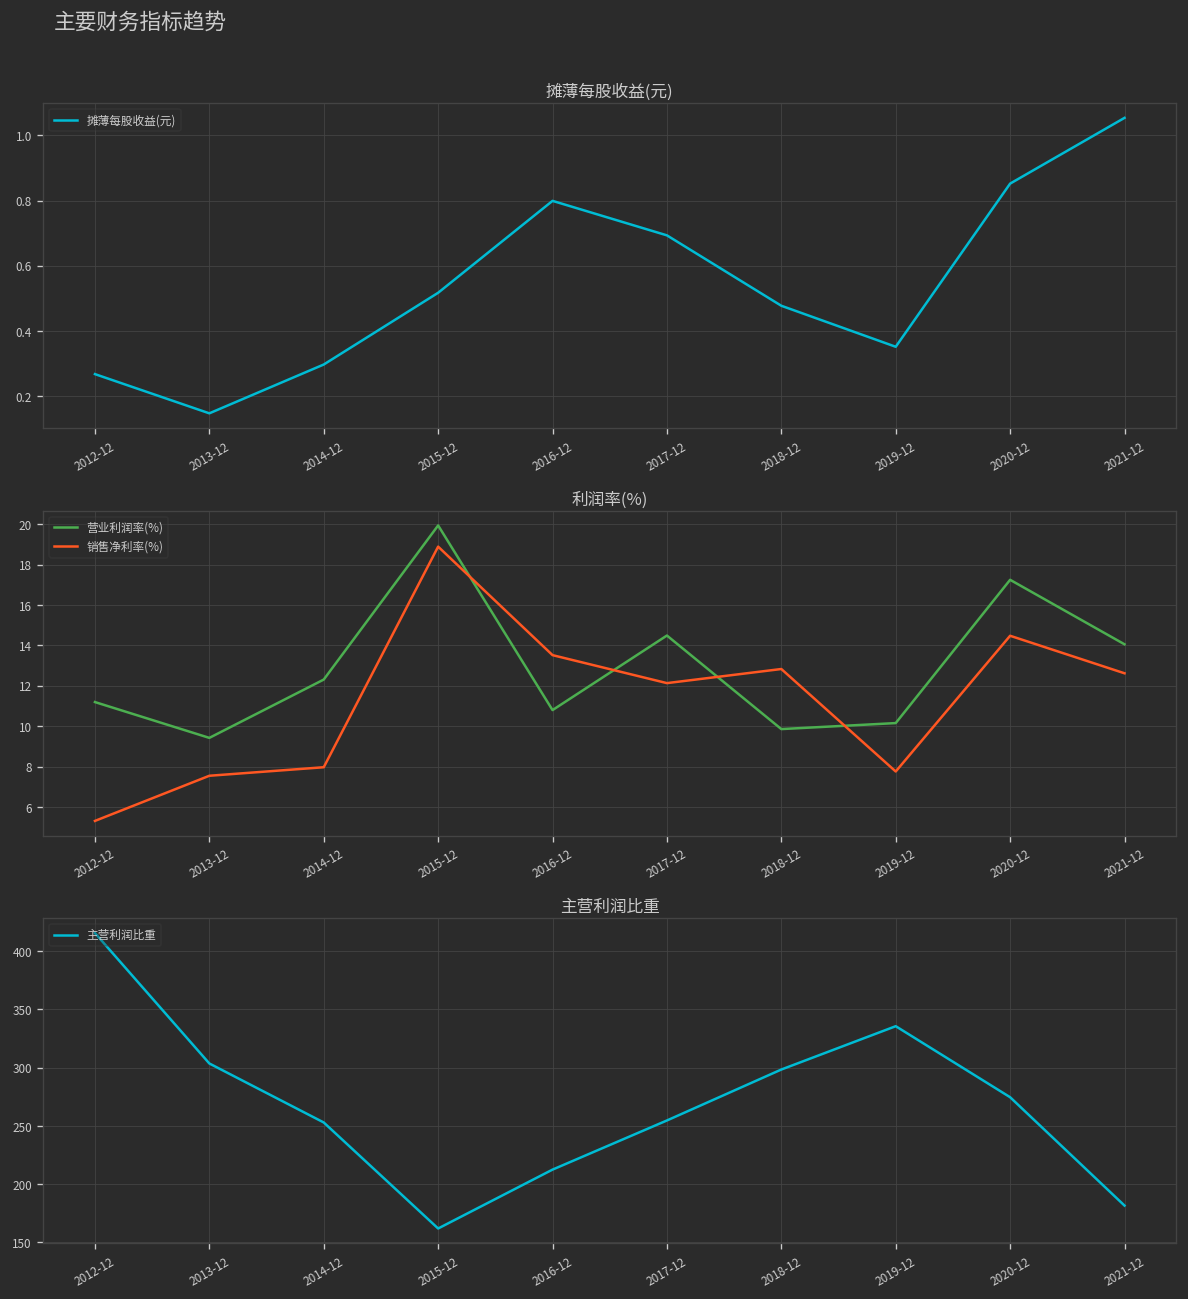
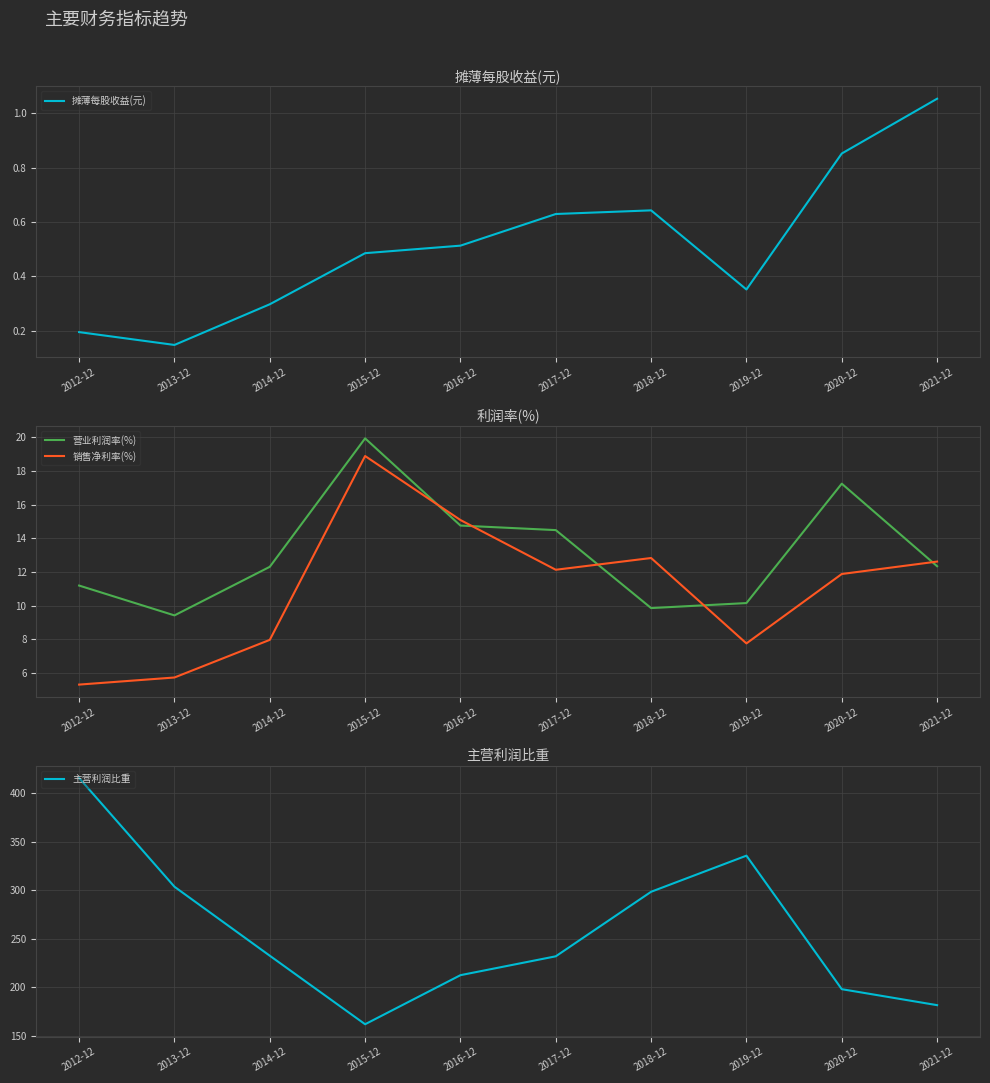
摊薄每股收益(元), 2012-12: 0.27 -> 0.20
摊薄每股收益(元), 2015-12: 0.52 -> 0.49
摊薄每股收益(元), 2016-12: 0.80 -> 0.51
摊薄每股收益(元), 2017-12: 0.69 -> 0.63
摊薄每股收益(元), 2018-12: 0.48 -> 0.64
利润率(%), 销售净利率(%), 2013-12: 7.5 -> 5.7
利润率(%), 营业利润率(%), 2016-12: 10.8 -> 14.8
利润率(%), 销售净利率(%), 2016-12: 13.5 -> 15.1
利润率(%), 销售净利率(%), 2020-12: 14.5 -> 11.9
利润率(%), 营业利润率(%), 2021-12: 14.1 -> 12.3
主营利润比重, 2014-12: 250 -> 230
主营利润比重, 2017-12: 250 -> 230
主营利润比重, 2020-12: 270 -> 200
